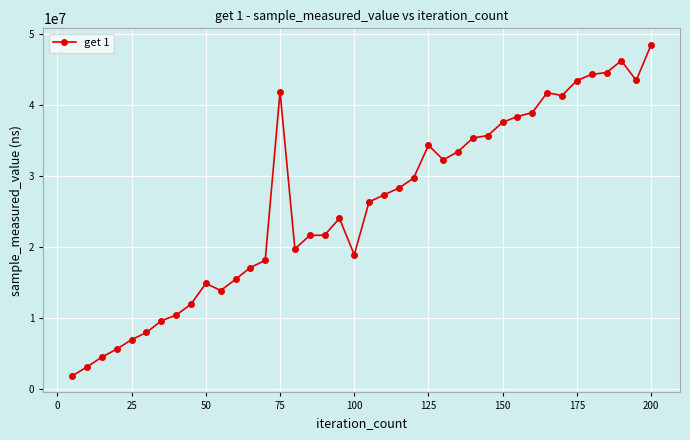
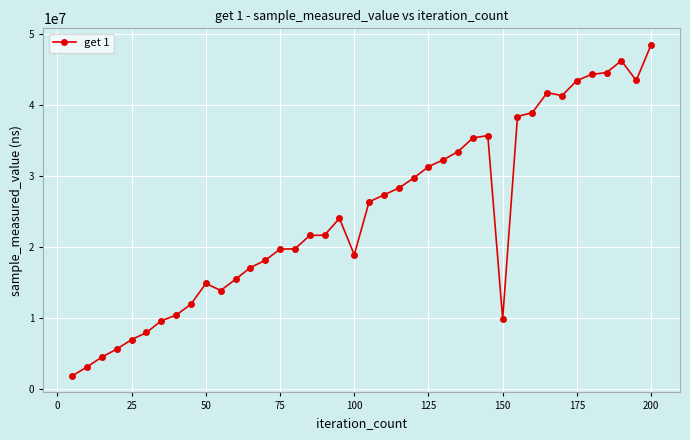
75: 42000000 -> 20000000
125: 34000000 -> 31000000
150: 38000000 -> 10000000
